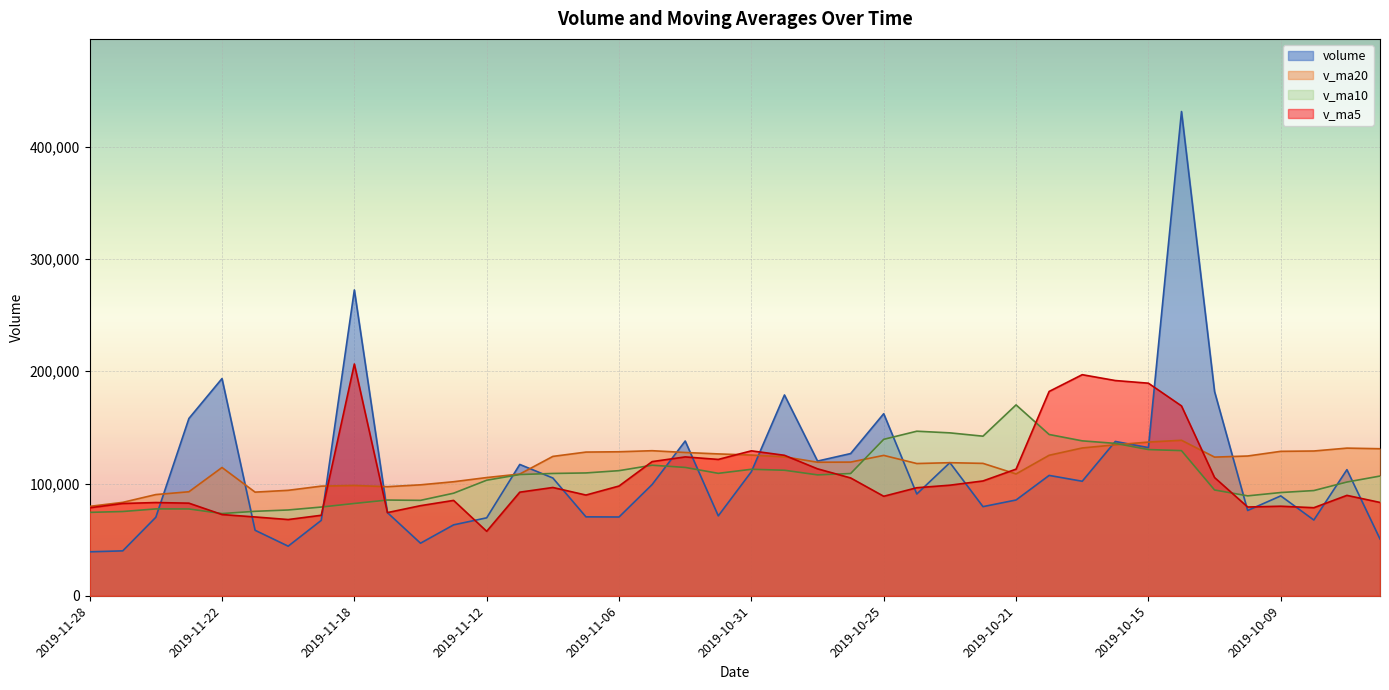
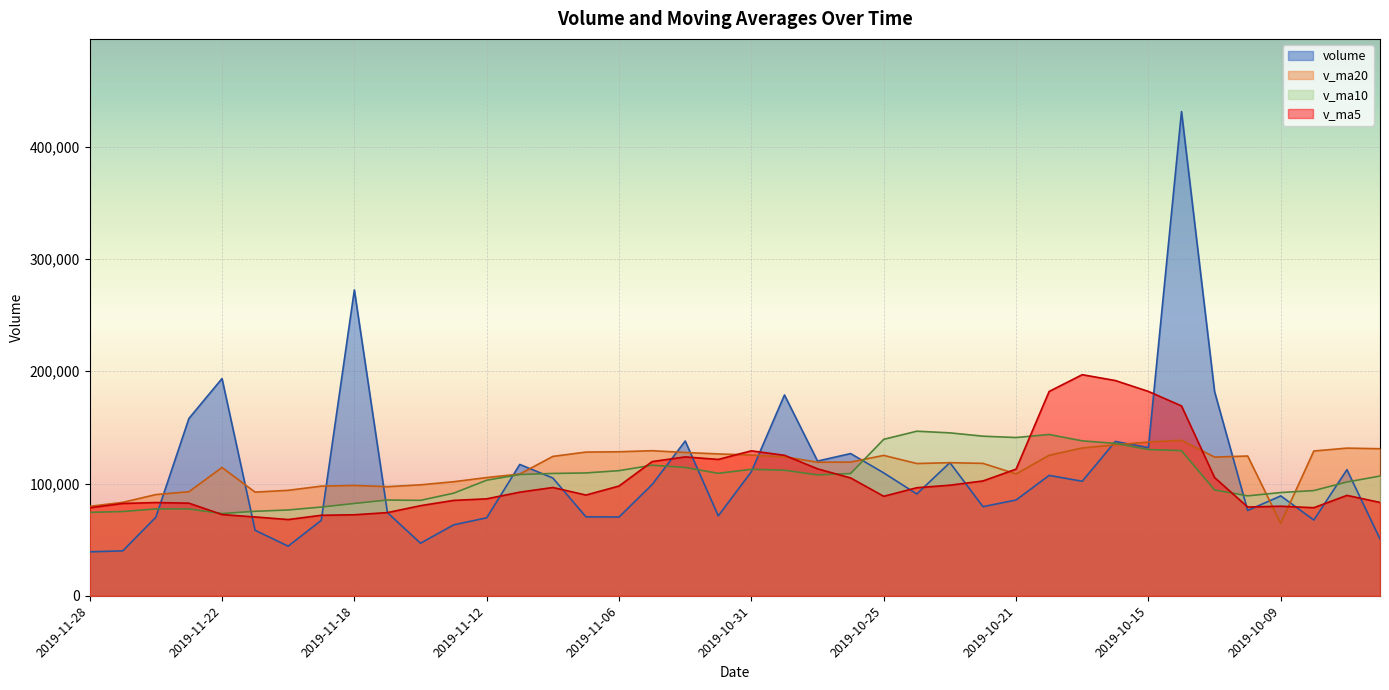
v_ma5, 2019-11-18: 206,000 -> 72,000
v_ma5, 2019-11-12: 57,000 -> 86,000
volume, 2019-10-25: 162,000 -> 109,000
v_ma10, 2019-10-21: 170,000 -> 141,000
v_ma5, 2019-10-15: 189,000 -> 182,000
v_ma20, 2019-10-09: 129,000 -> 64,000
